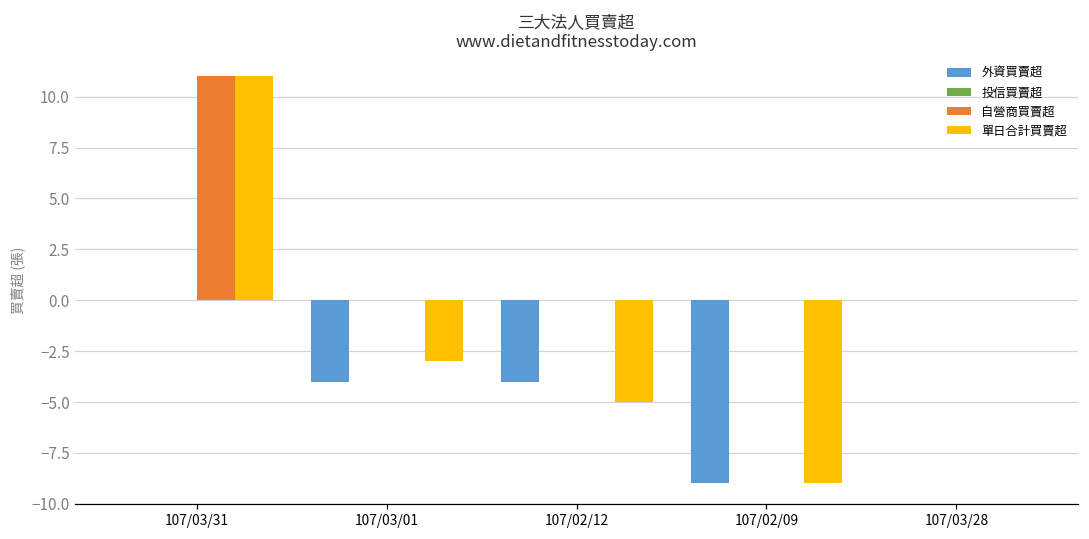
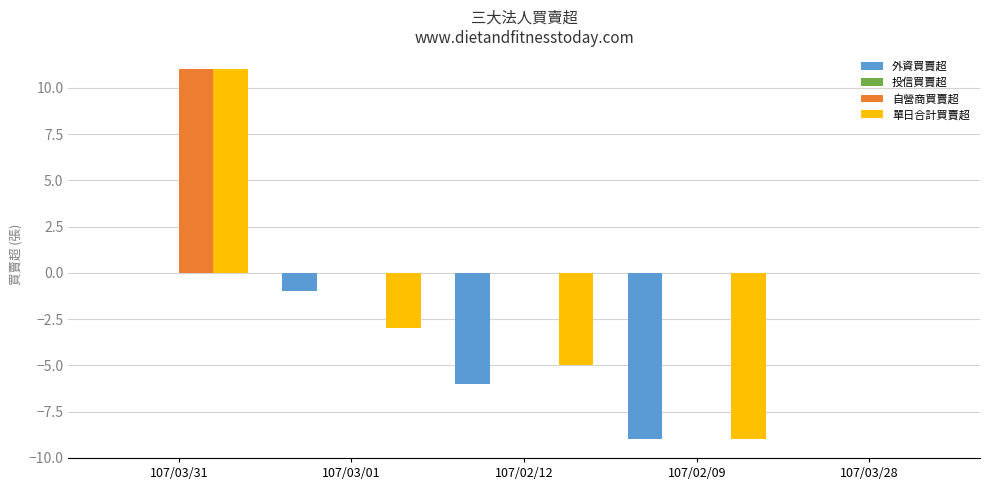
外資買賣超, 107/03/01: -4 -> -1
外資買賣超, 107/02/12: -4 -> -6
